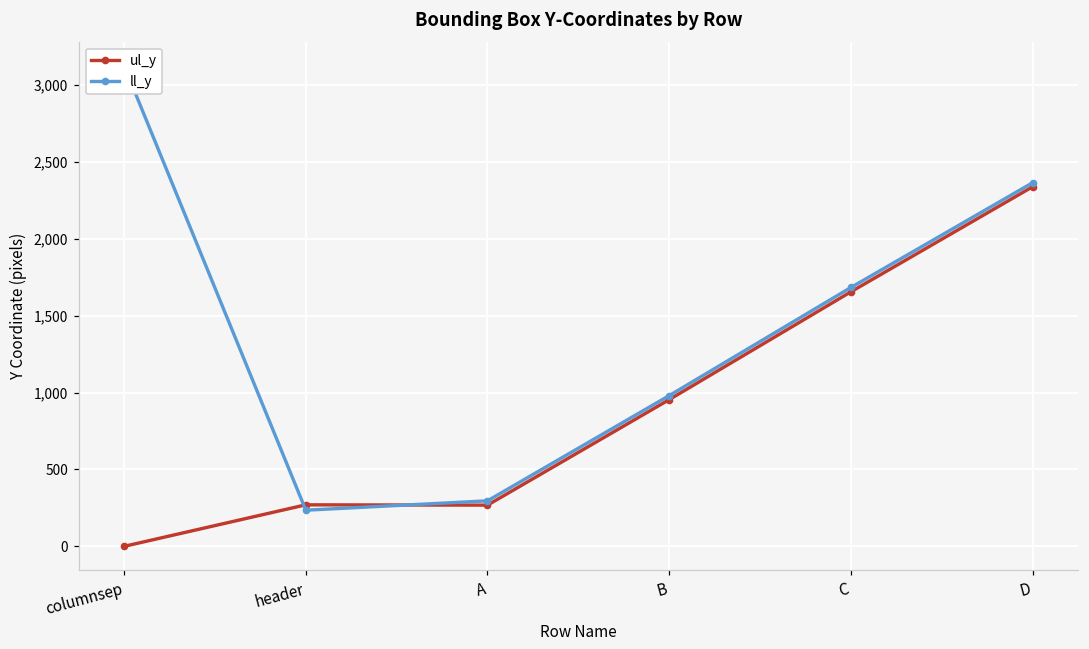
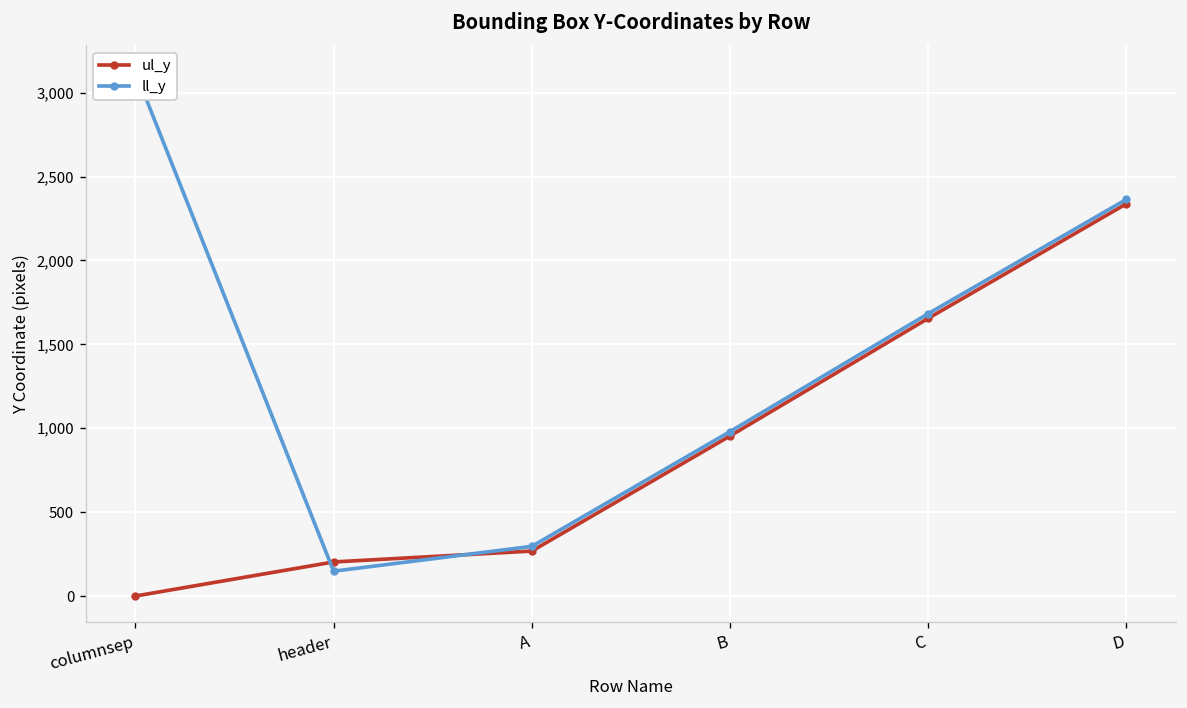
ul_y, header: 270 -> 200
ll_y, header: 240 -> 150
